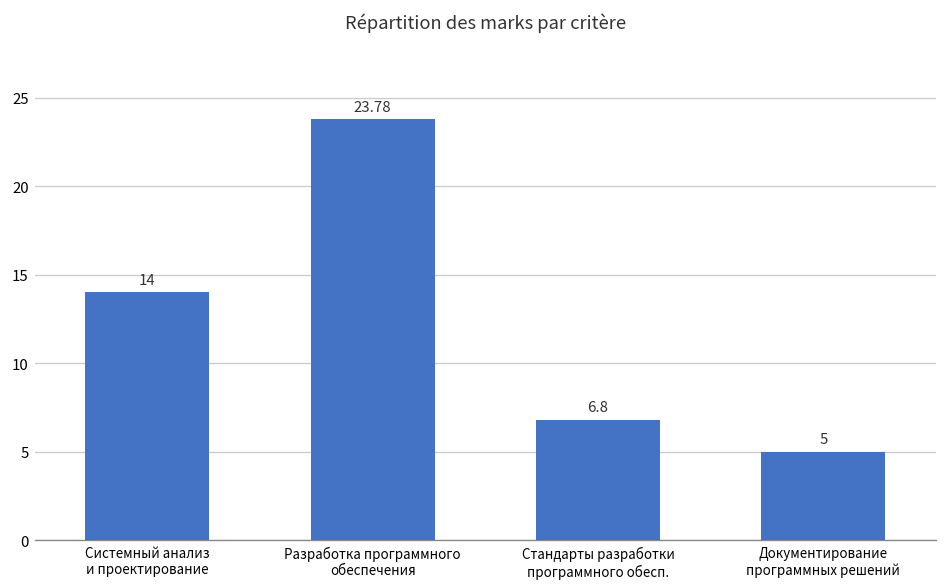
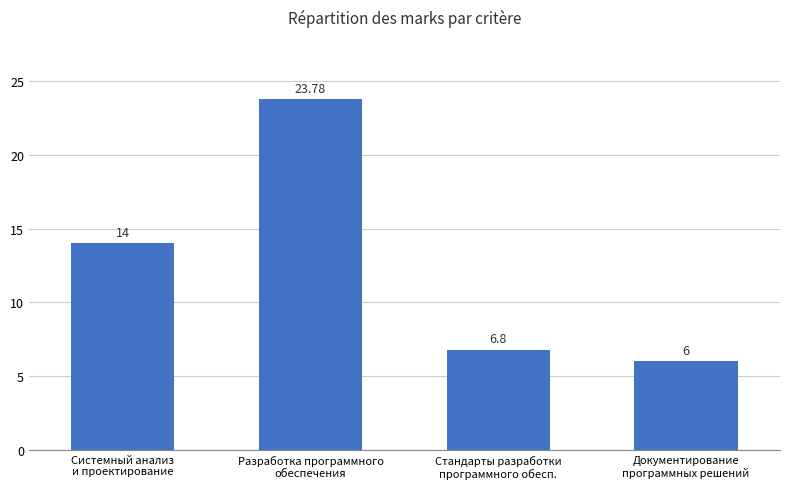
Документирование программных решений: 5 -> 6
